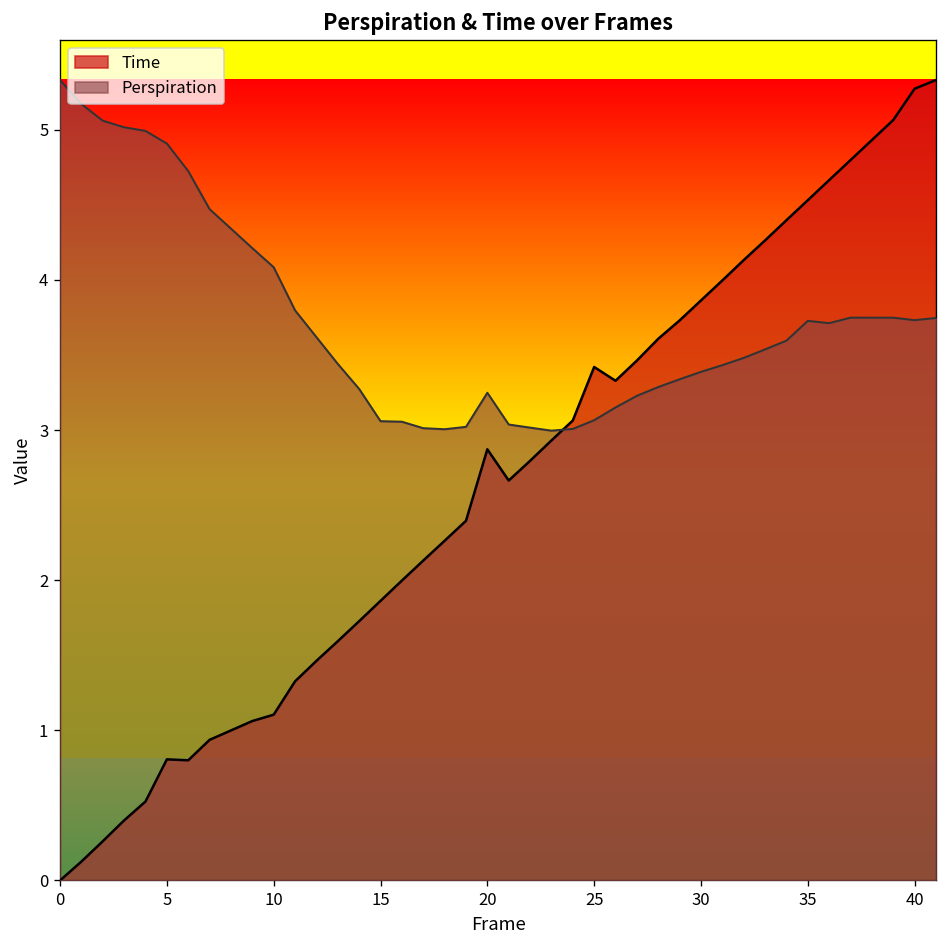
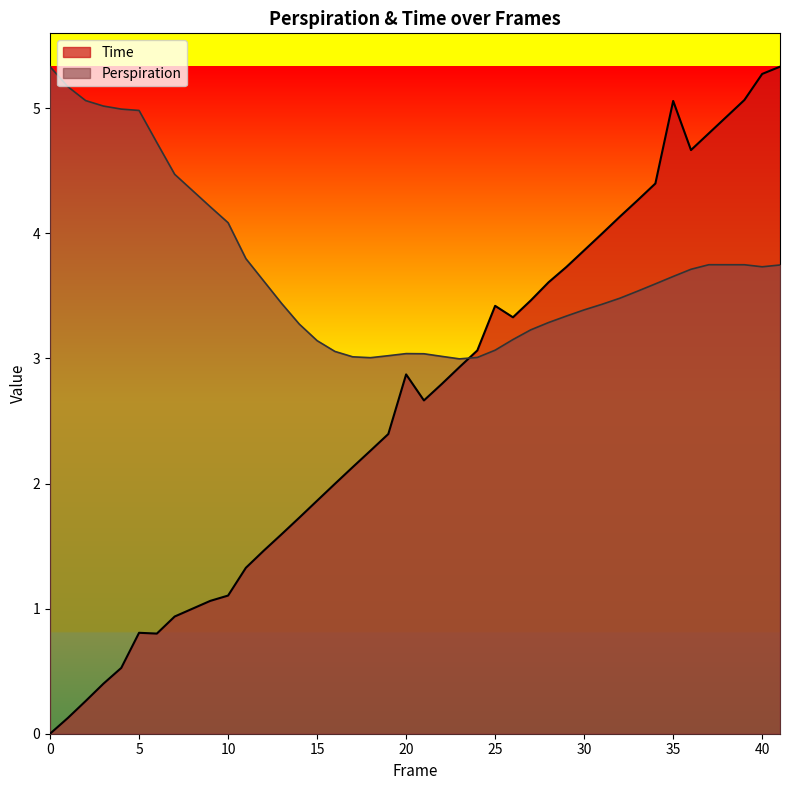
Perspiration, 5: 4.91 -> 4.98
Perspiration, 15: 3.06 -> 3.14
Perspiration, 20: 3.25 -> 3.04
Time, 35: 4.53 -> 5.06
Perspiration, 35: 3.73 -> 3.65
